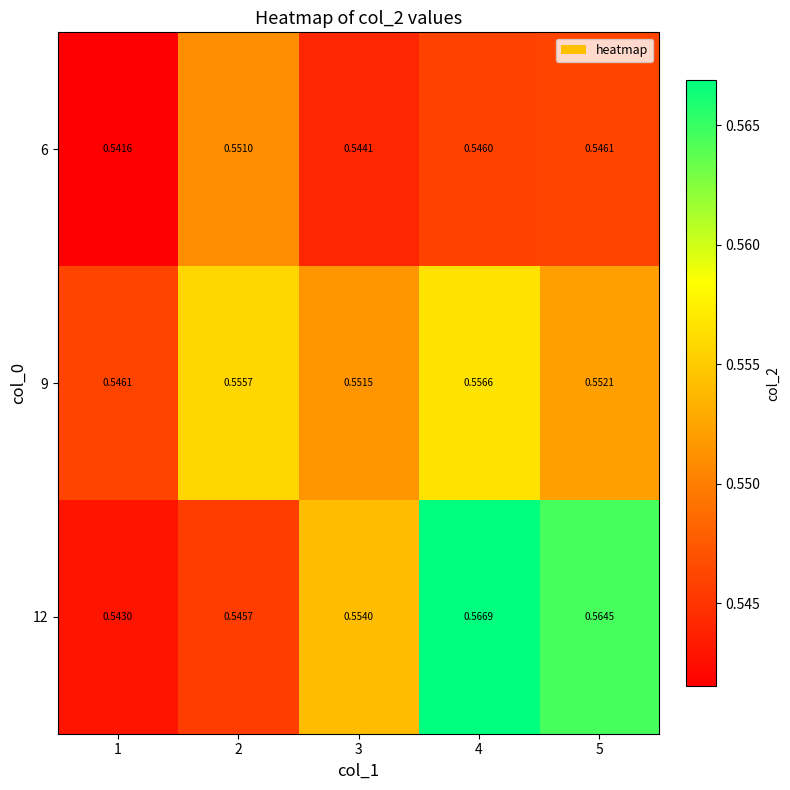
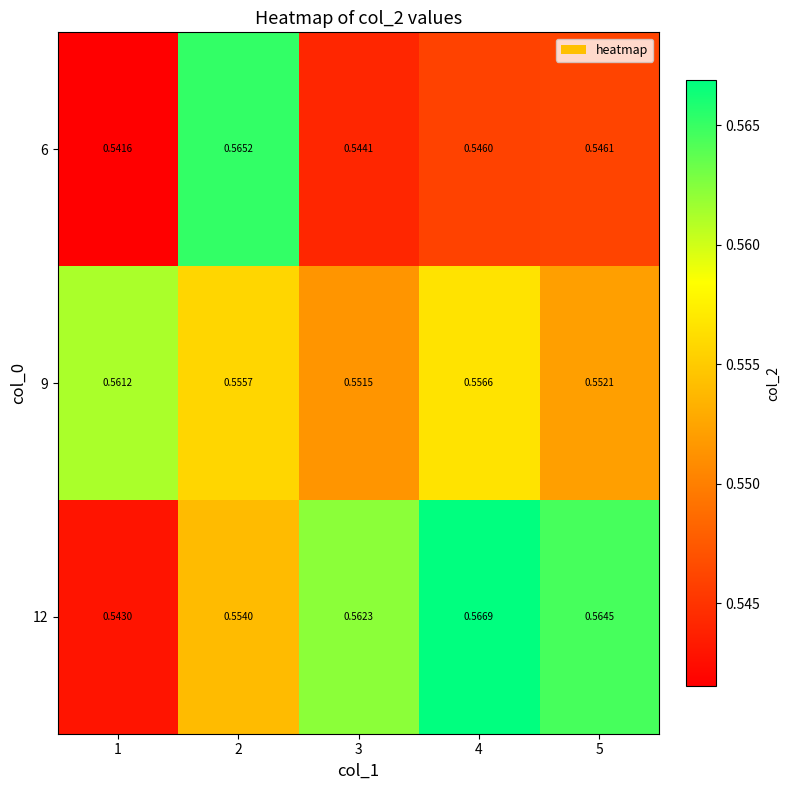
6, 2: 0.5510 -> 0.5652
9, 1: 0.5461 -> 0.5612
12, 2: 0.5457 -> 0.5540
12, 3: 0.5540 -> 0.5623
